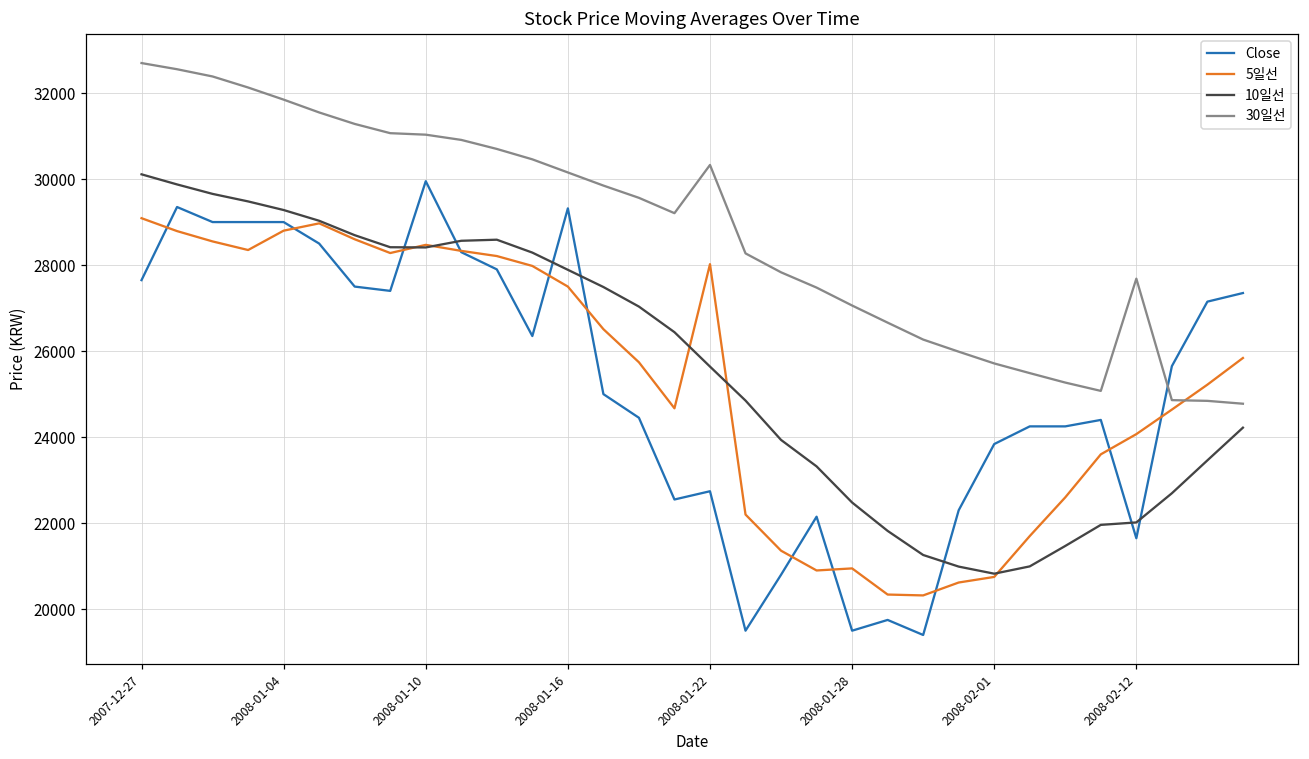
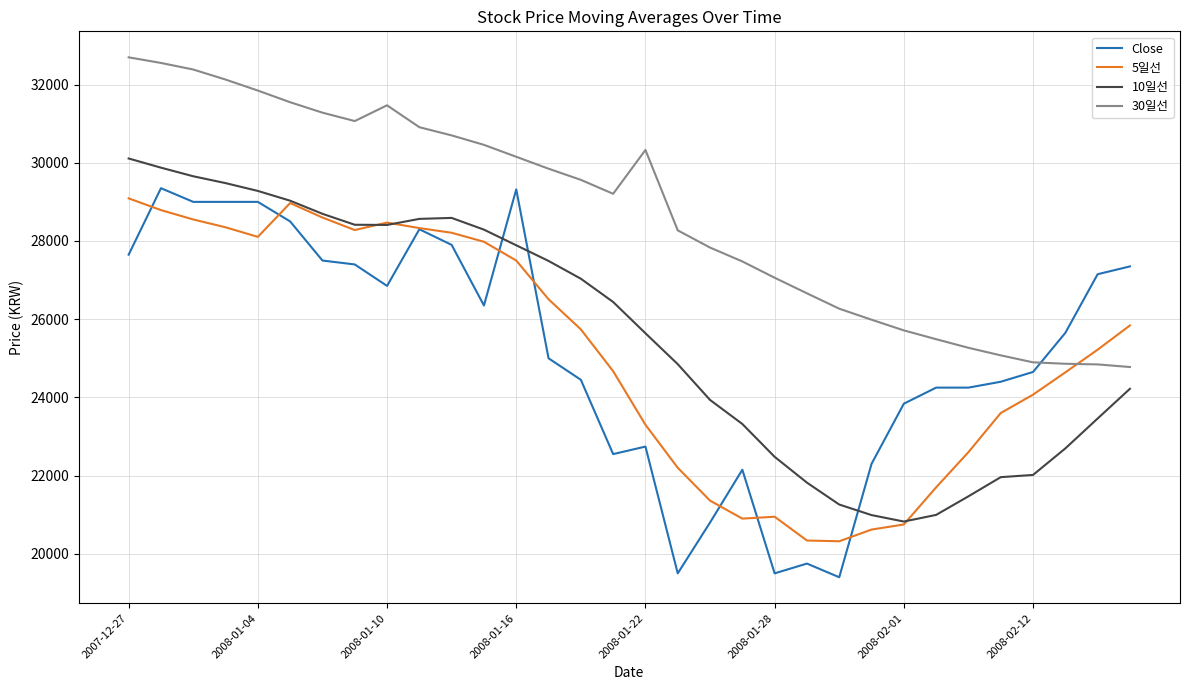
5일선, 2008-01-04: 28800 -> 28100
Close, 2008-01-10: 30000 -> 26900
30일선, 2008-01-10: 31000 -> 31500
5일선, 2008-01-22: 28000 -> 23300
Close, 2008-02-12: 21600 -> 24700
30일선, 2008-02-12: 27700 -> 24900
